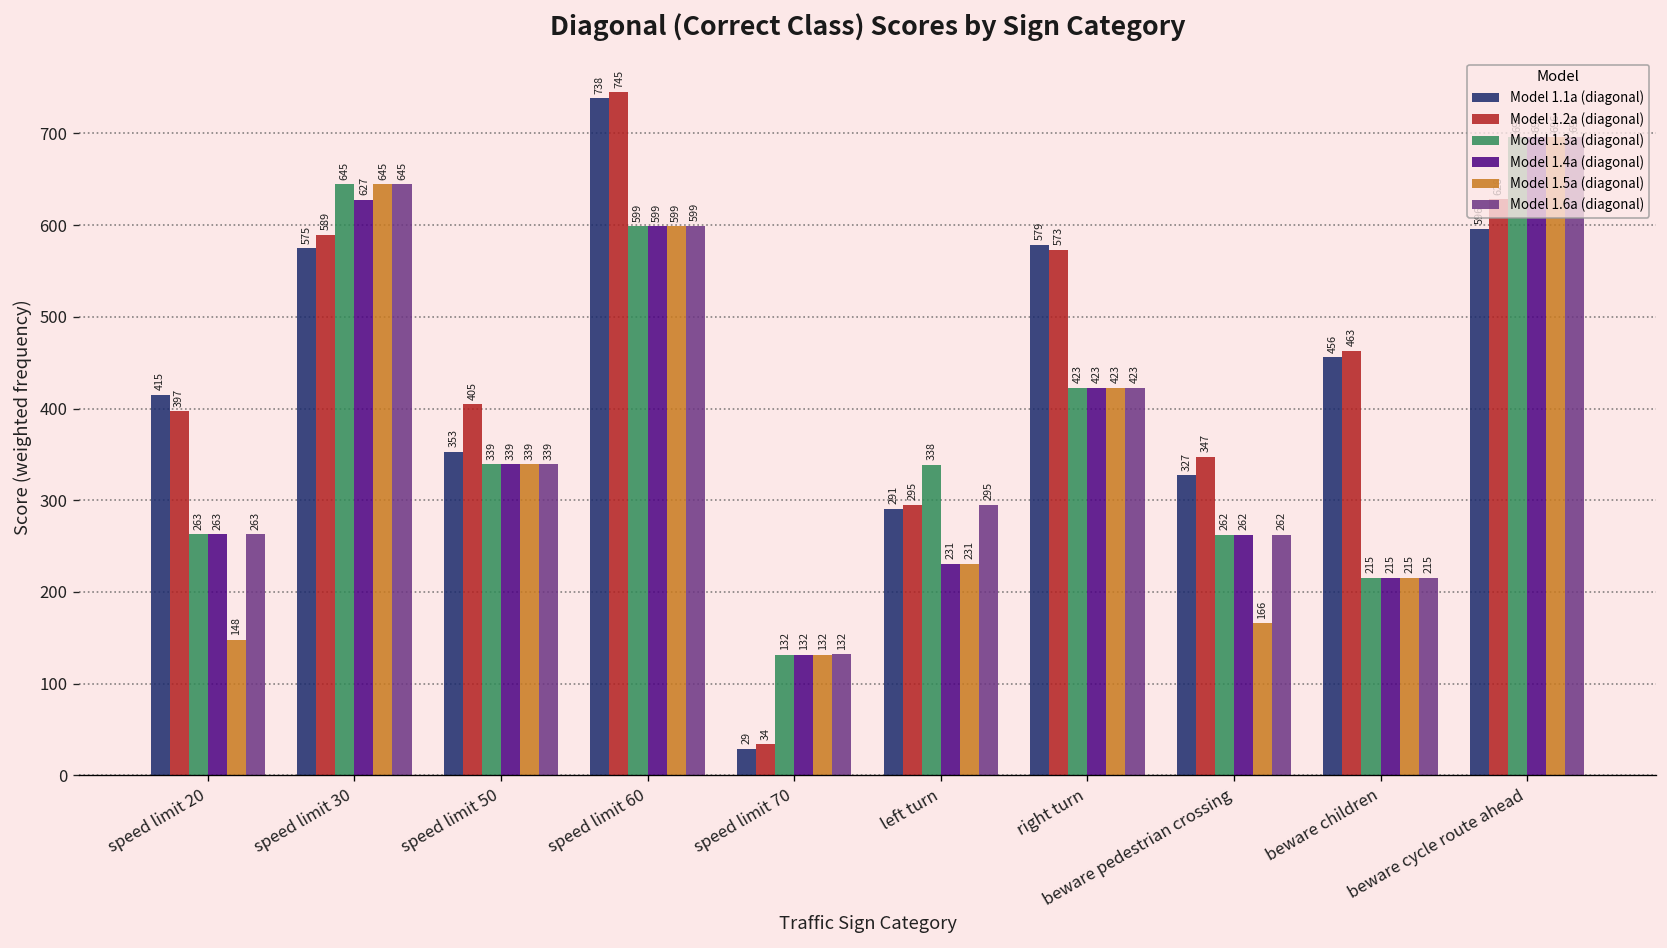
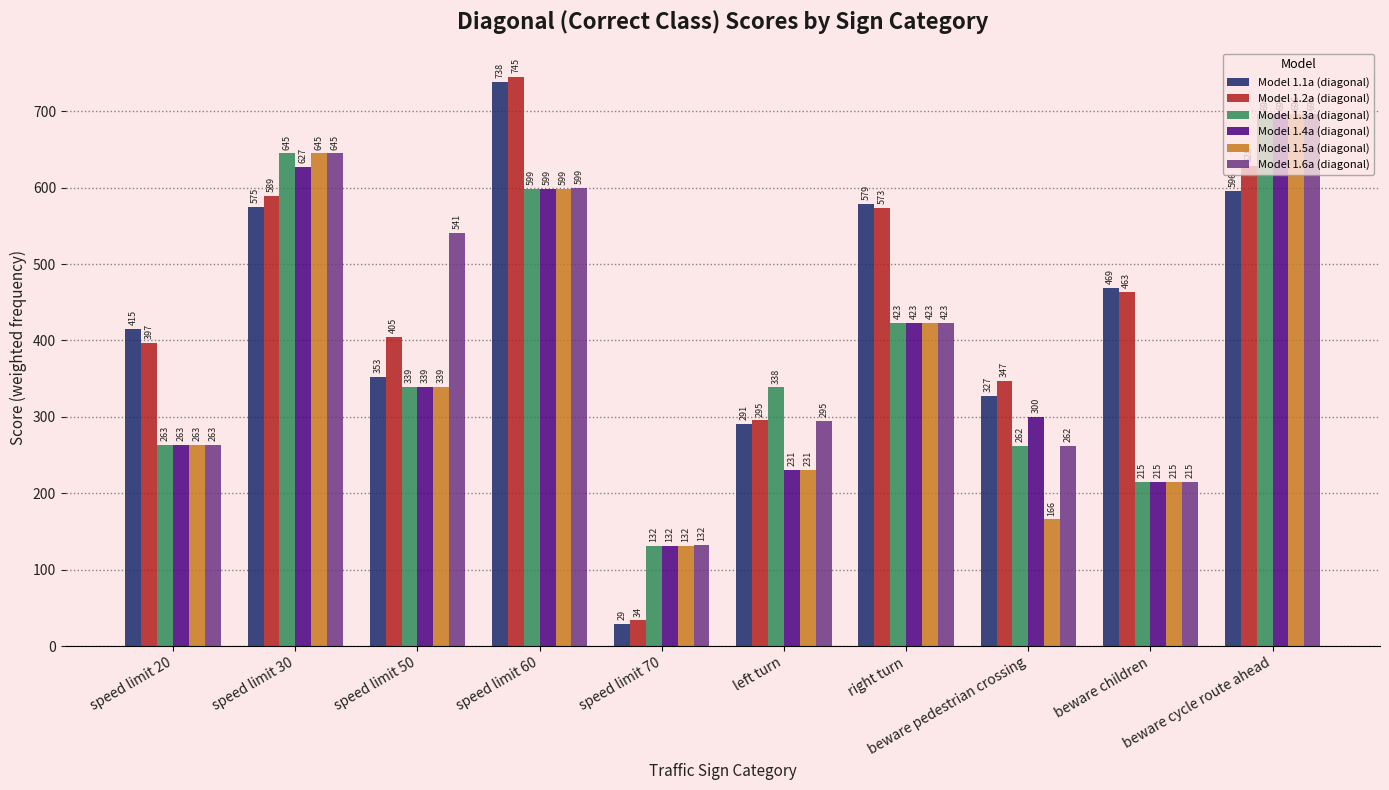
Model 1.5a (diagonal), speed limit 20: 148 -> 263
Model 1.6a (diagonal), speed limit 50: 339 -> 541
Model 1.4a (diagonal), beware pedestrian crossing: 262 -> 300
Model 1.1a (diagonal), beware children: 456 -> 469
